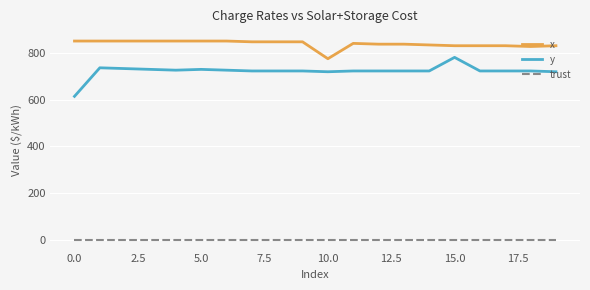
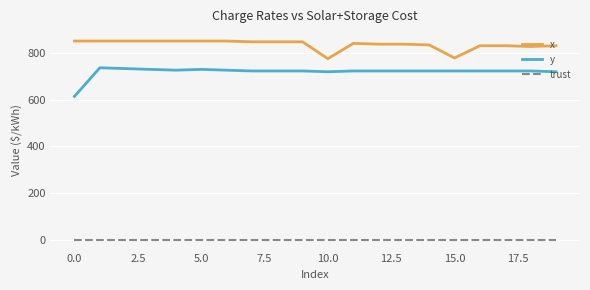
x, 15.0: 830 -> 780
y, 15.0: 780 -> 720
